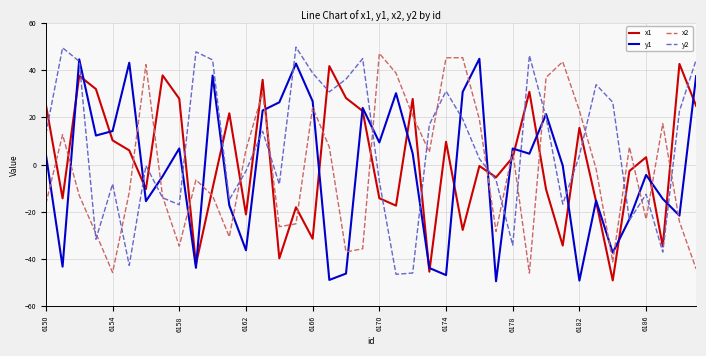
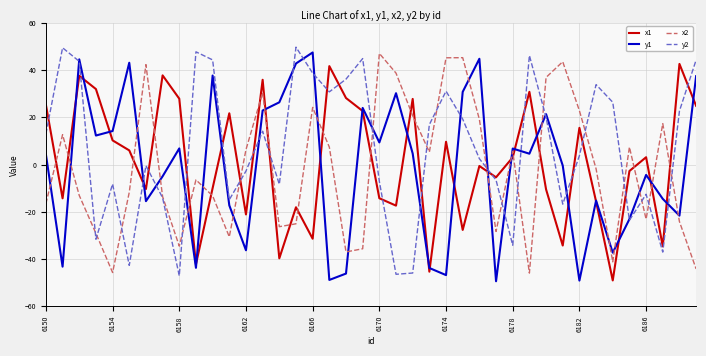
y2, 6158: -17 -> -47
y1, 6166: 27 -> 48
